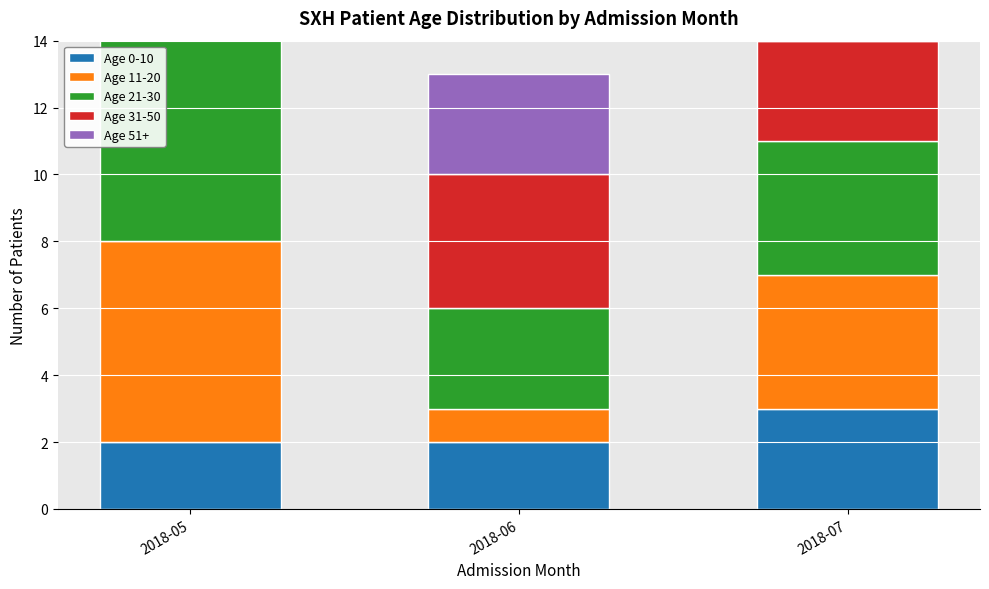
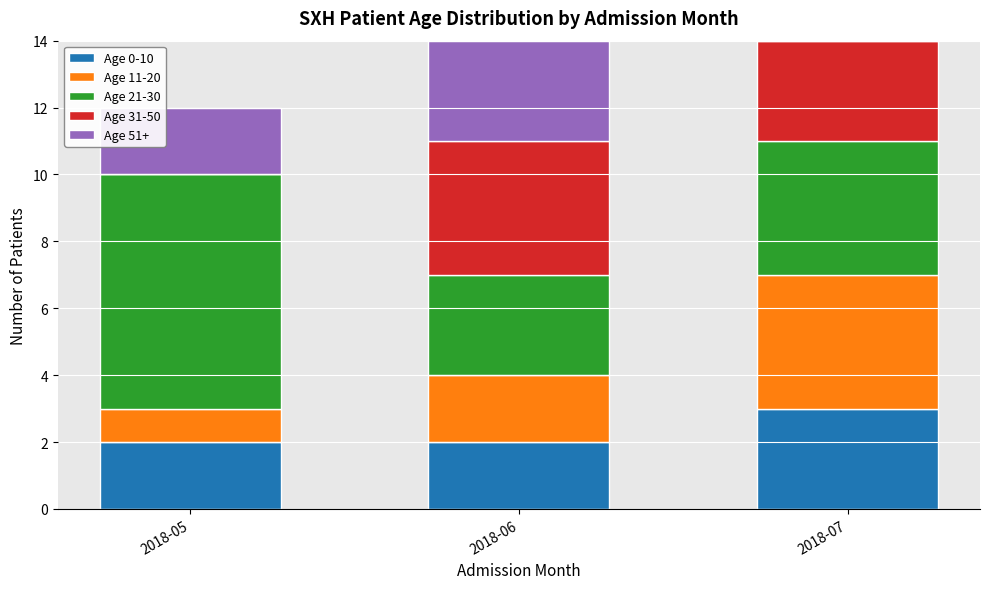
Age 11-20, 2018-05: 6 -> 1
Age 11-20, 2018-06: 1 -> 2
